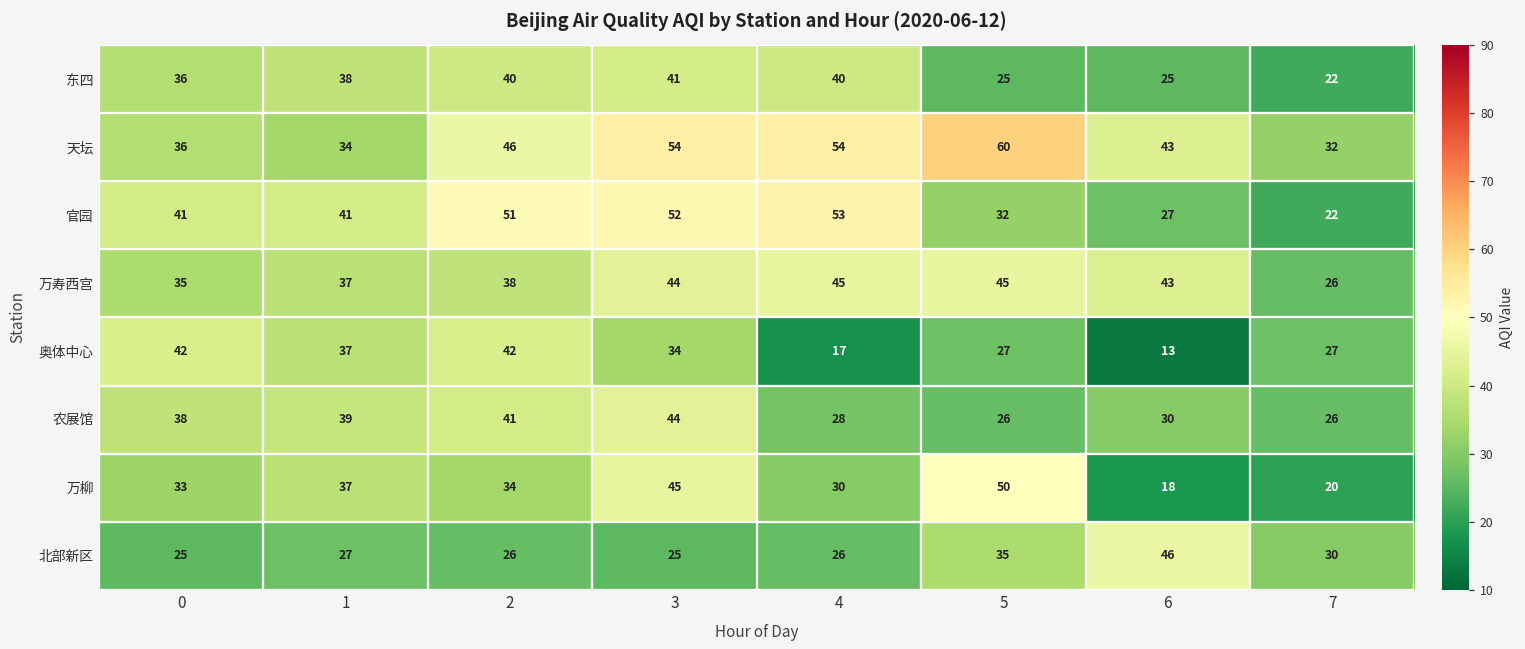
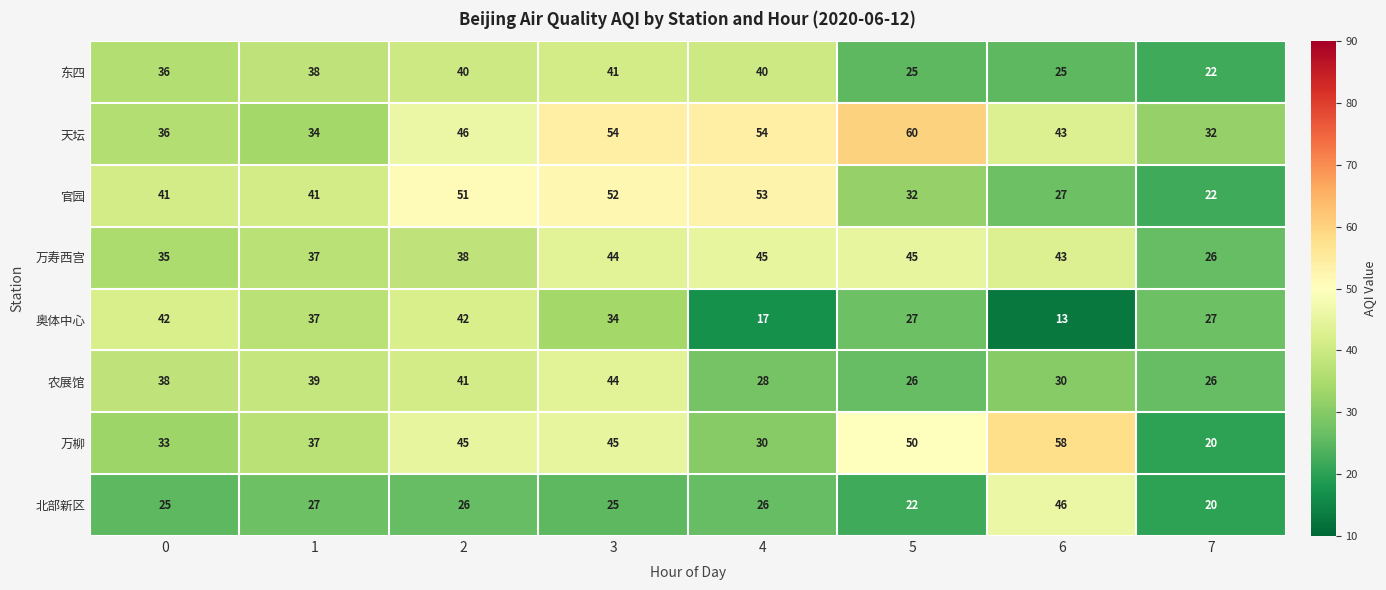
万柳, 2: 34 -> 45
万柳, 6: 18 -> 58
北部新区, 5: 35 -> 22
北部新区, 7: 30 -> 20
